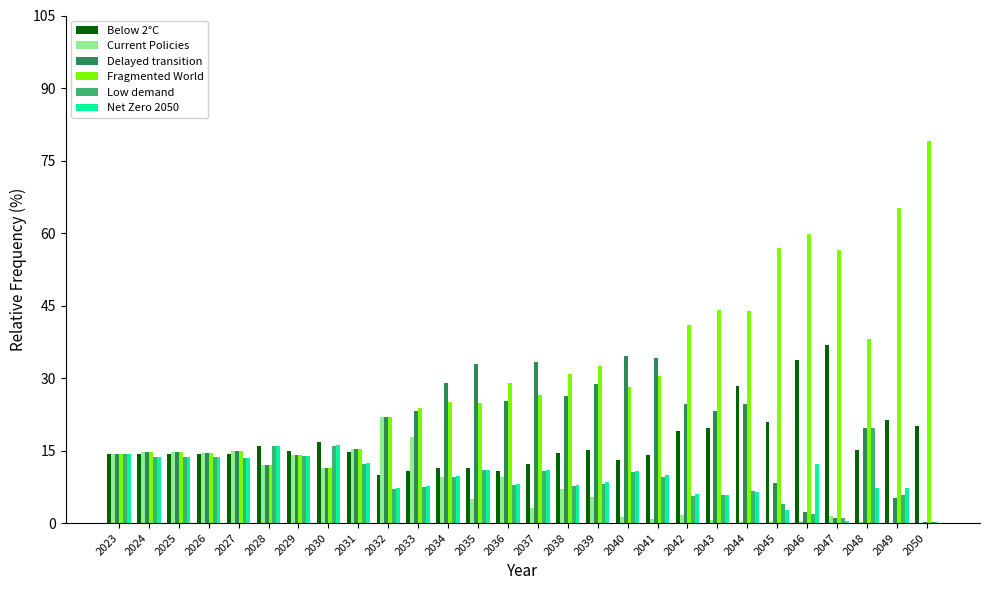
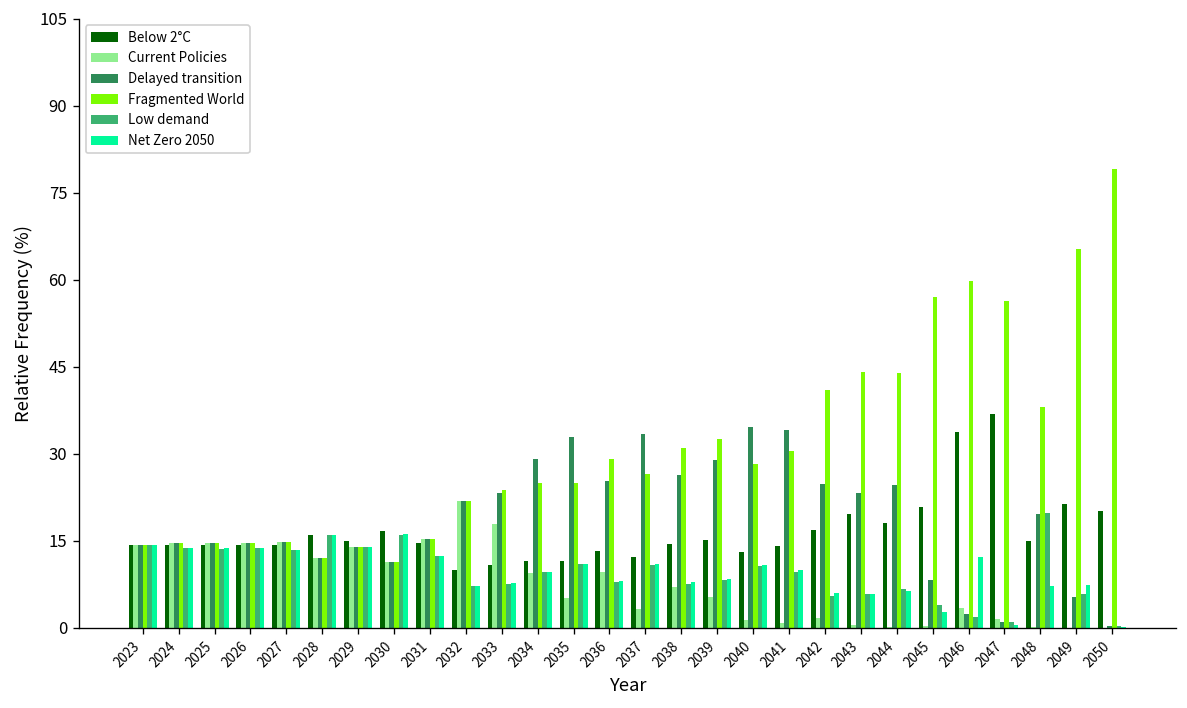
Below 2°C, 2036: 11 -> 13
Below 2°C, 2042: 19 -> 17
Below 2°C, 2044: 28 -> 18
Current Policies, 2046: 0 -> 3
